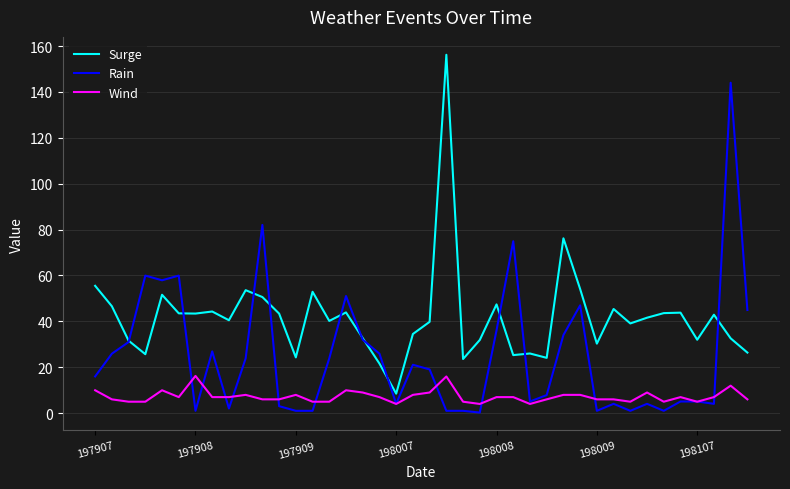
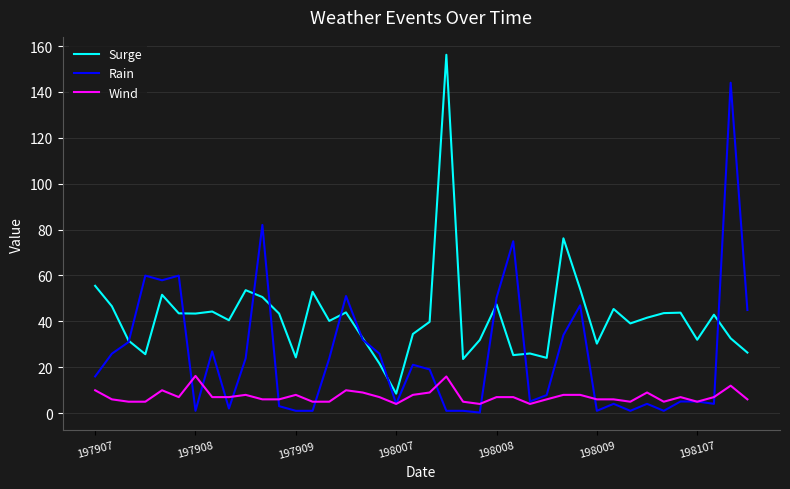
Rain, 198008: 36 -> 50
